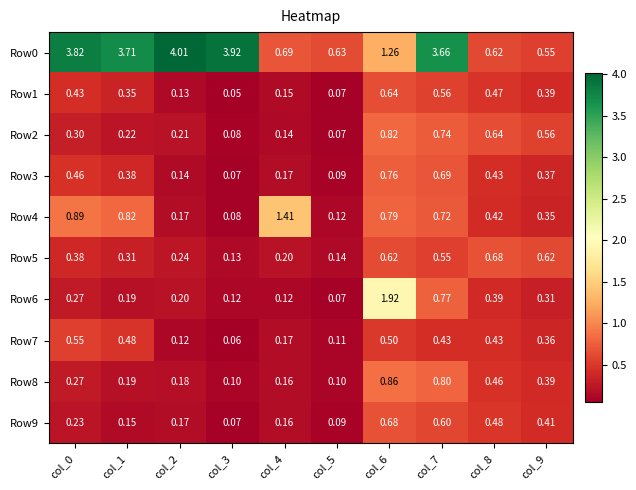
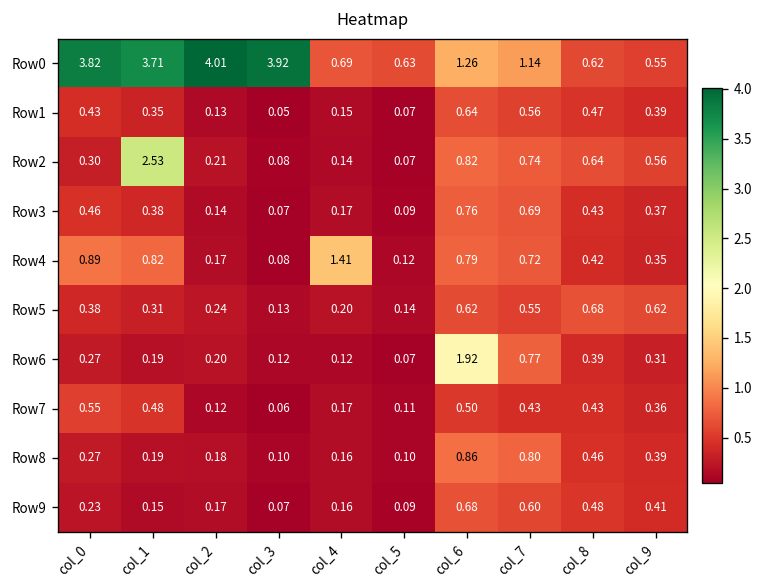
Row0, col_7: 3.66 -> 1.14
Row2, col_1: 0.22 -> 2.53
